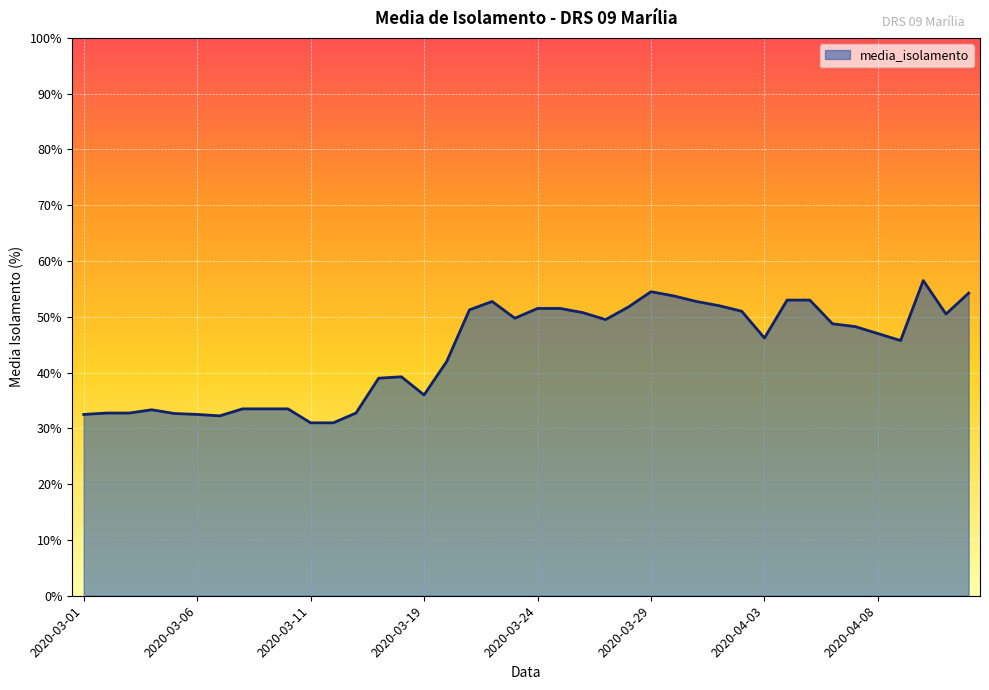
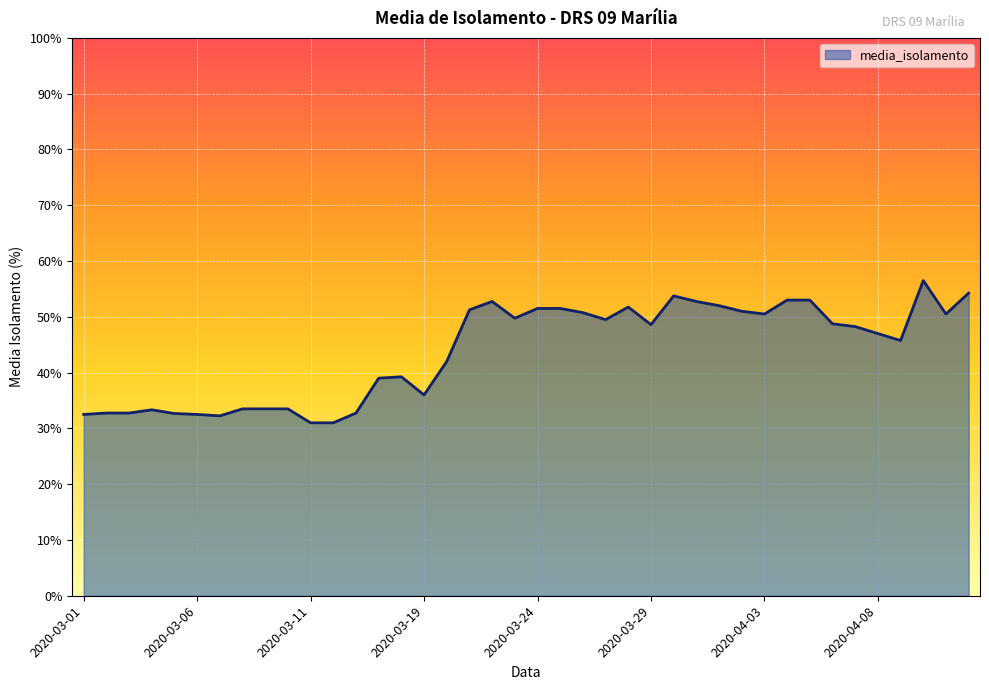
2020-03-29: 55% -> 49%
2020-04-03: 46% -> 51%
